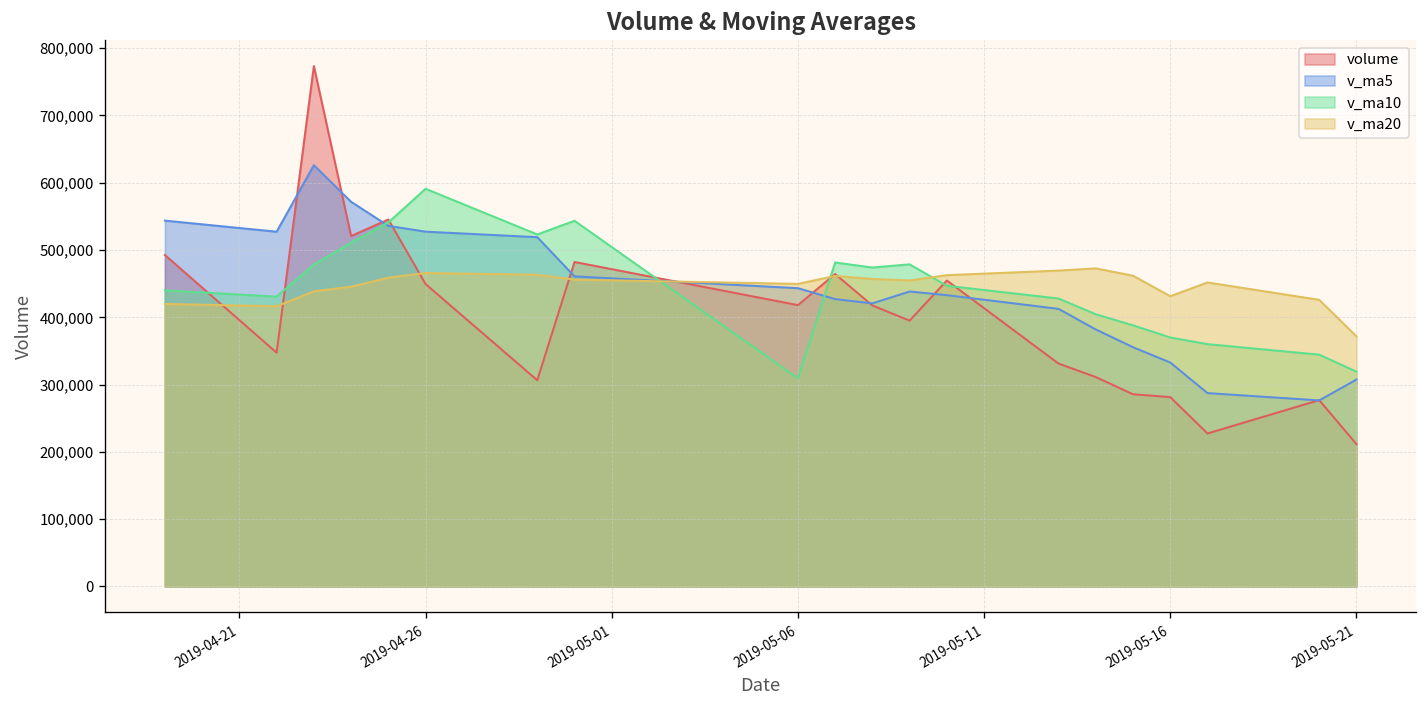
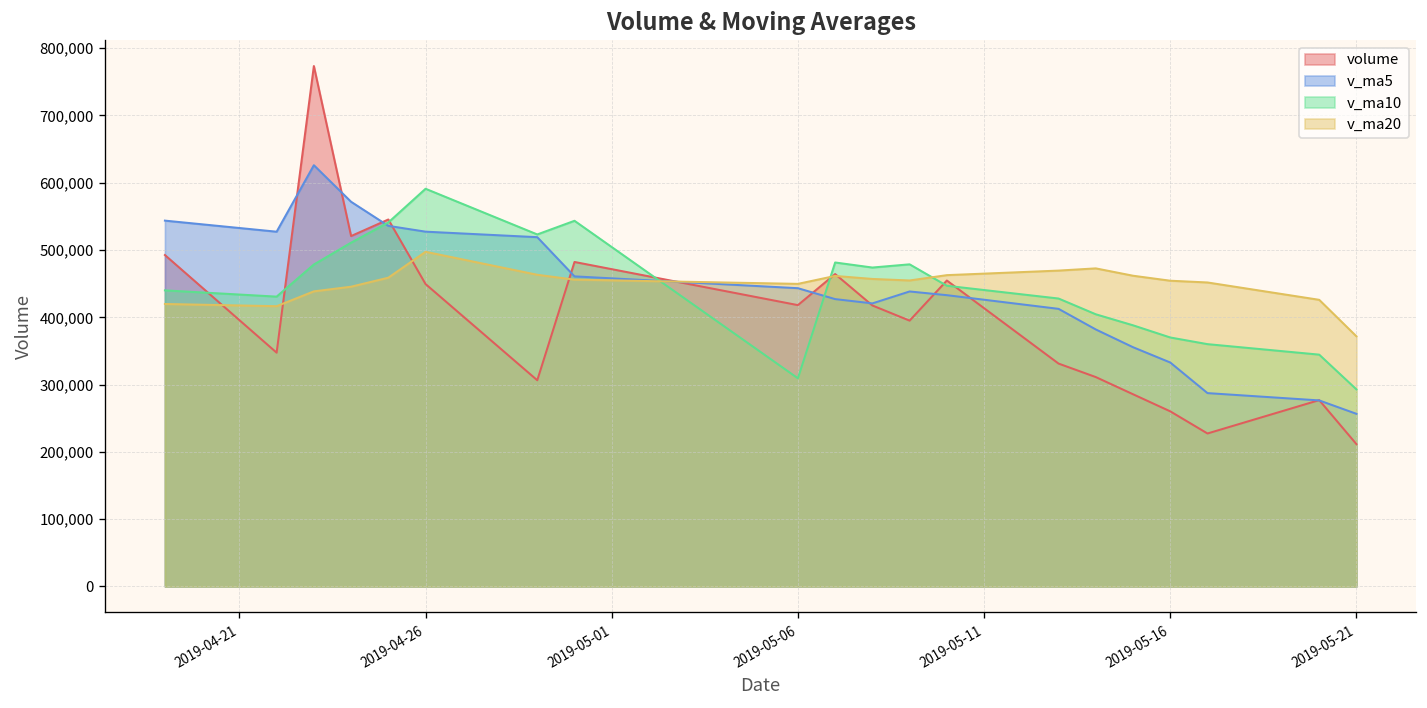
v_ma20, 2019-04-26: 470,000 -> 500,000
volume, 2019-05-16: 280,000 -> 260,000
v_ma20, 2019-05-16: 430,000 -> 450,000
v_ma5, 2019-05-21: 310,000 -> 260,000
v_ma10, 2019-05-21: 320,000 -> 290,000
